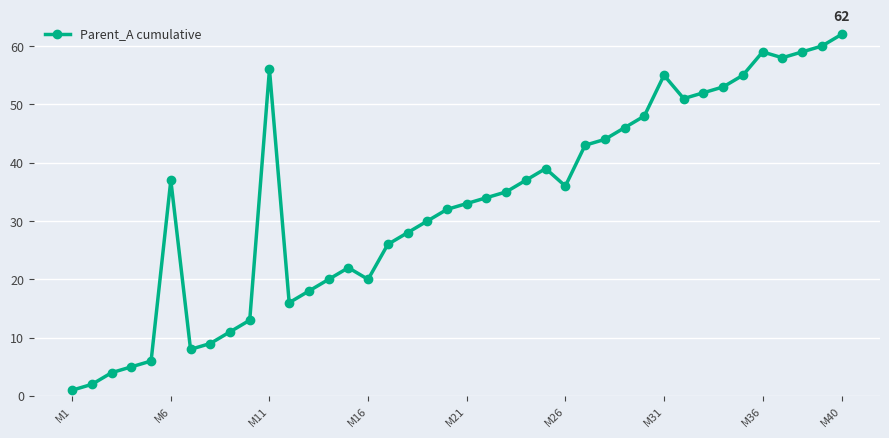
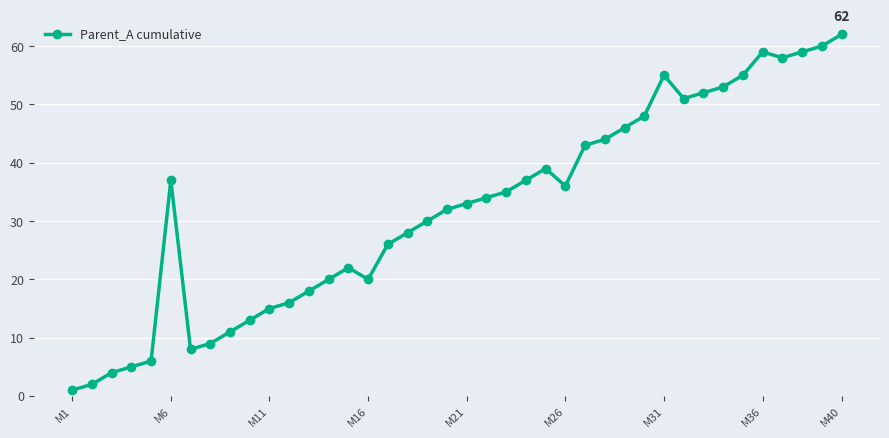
M11: 56 -> 15
